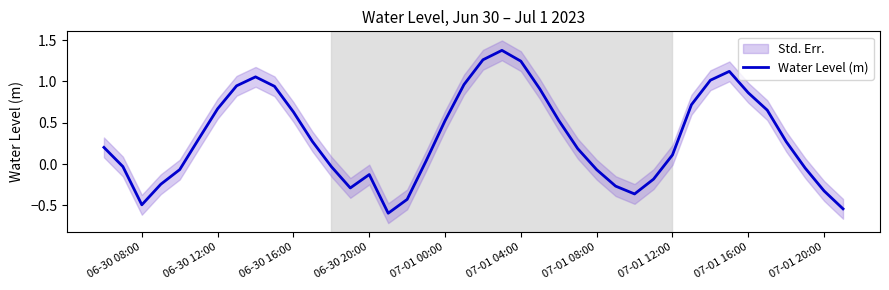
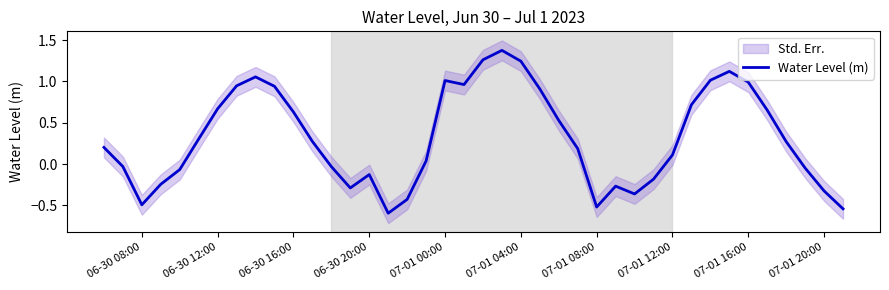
Water Level (m), 07-01 00:00: 0.5 -> 1.0
Water Level (m), 07-01 08:00: -0.1 -> -0.5
Water Level (m), 07-01 16:00: 0.9 -> 1.0
